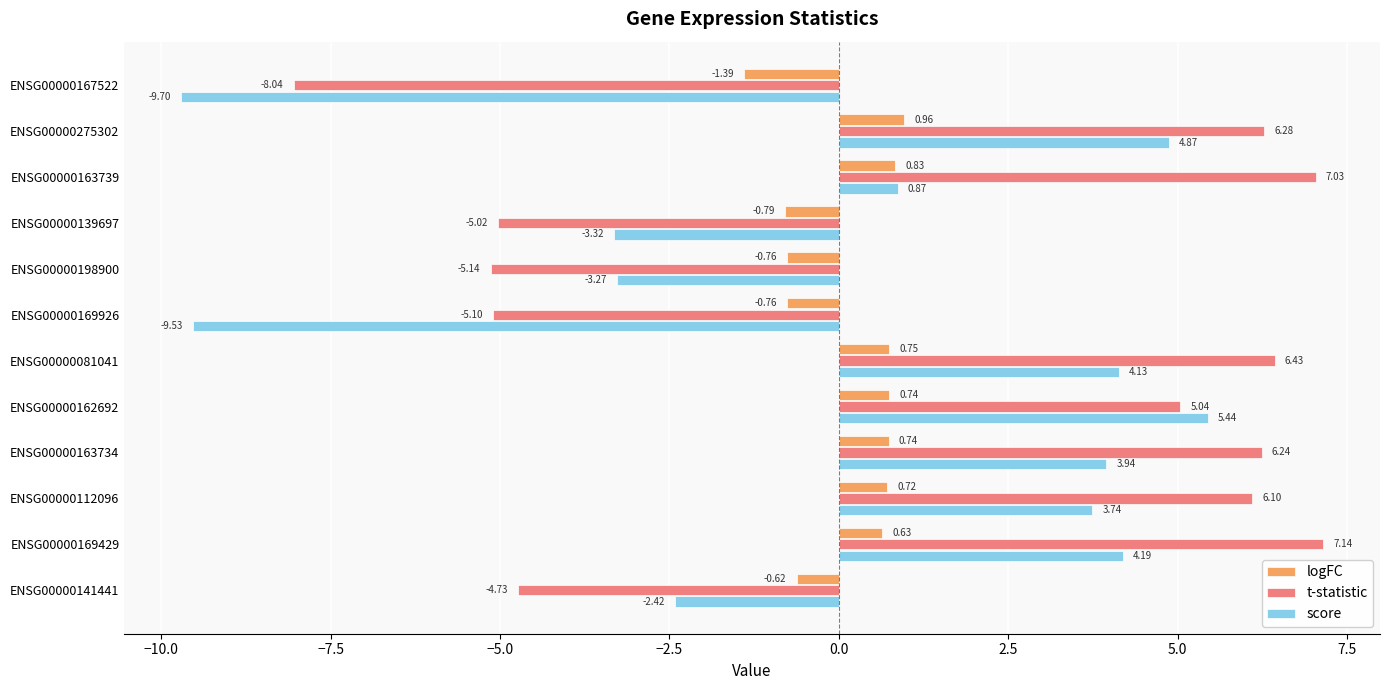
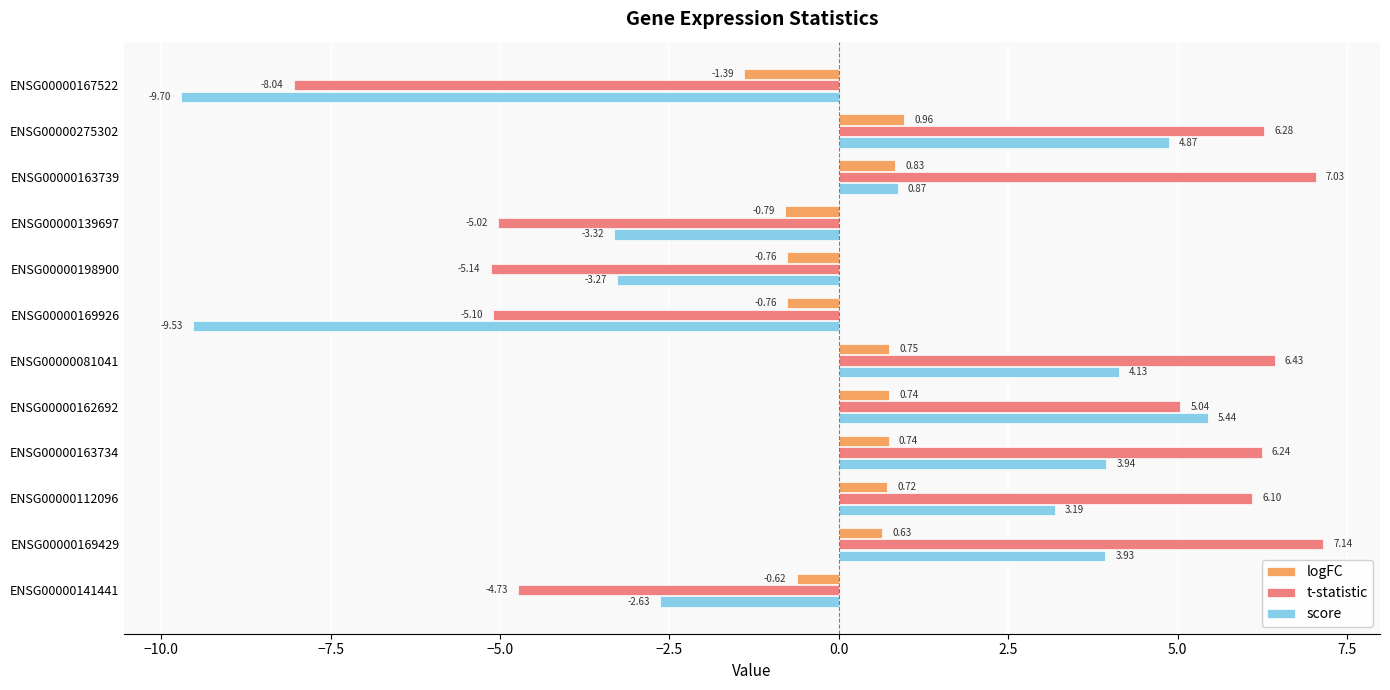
score, ENSG00000112096: 3.74 -> 3.19
score, ENSG00000169429: 4.19 -> 3.93
score, ENSG00000141441: -2.42 -> -2.63
